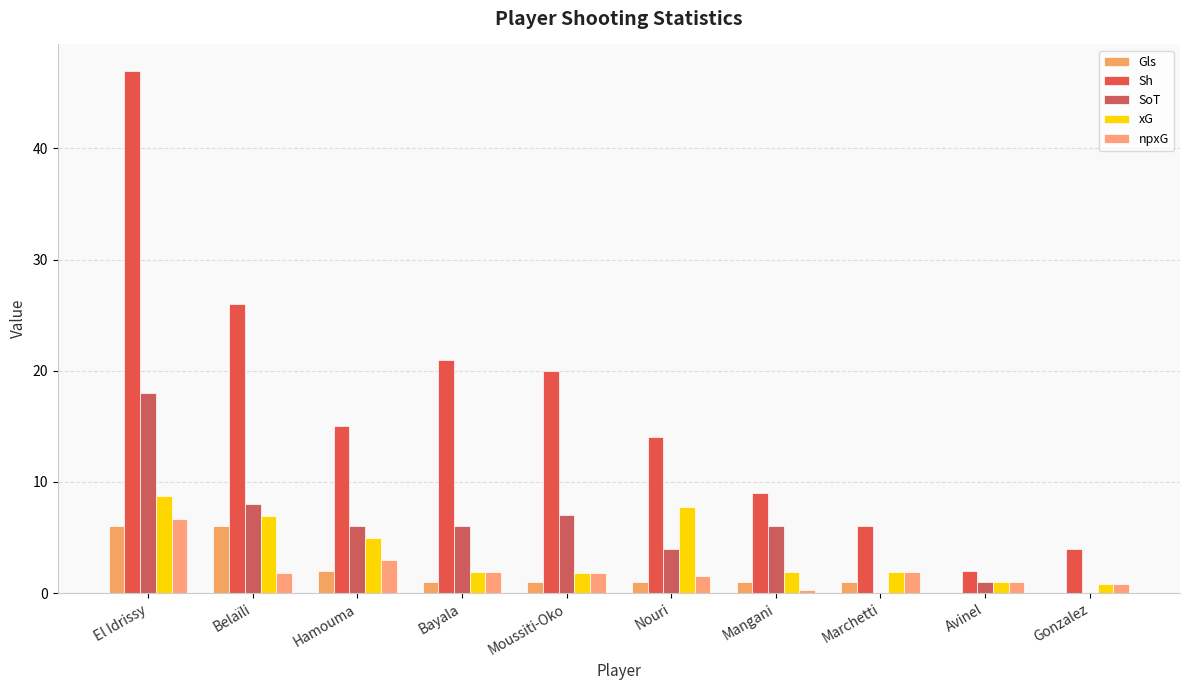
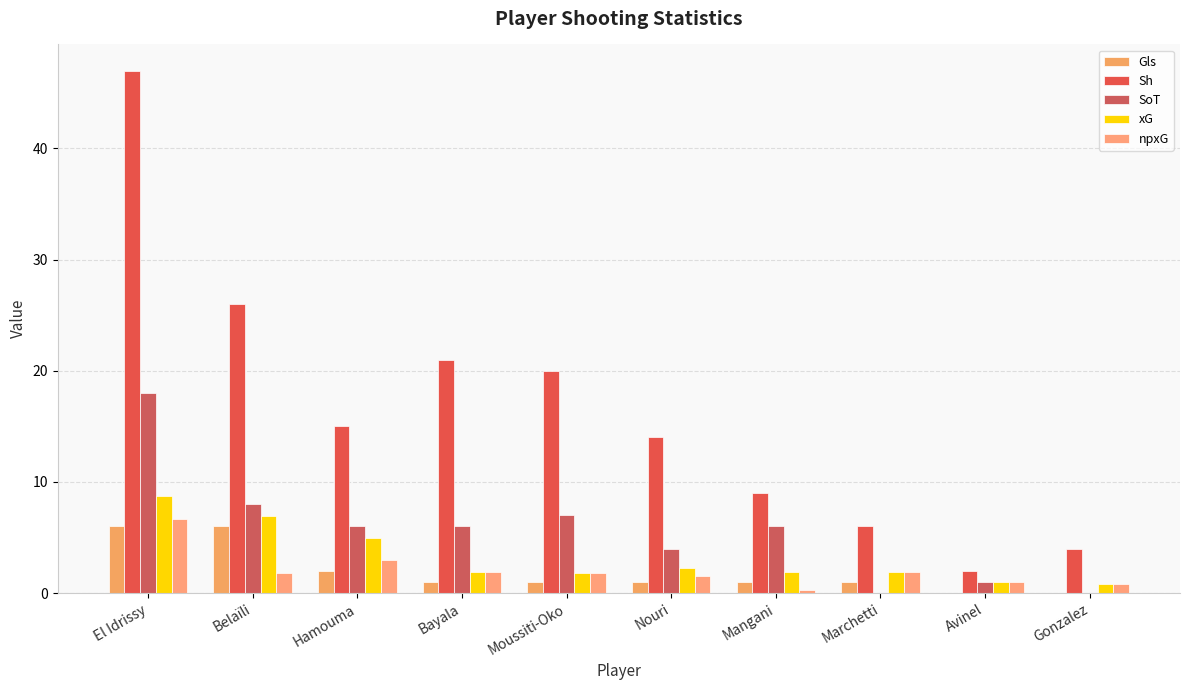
xG, Nouri: 7.7 -> 2.3
